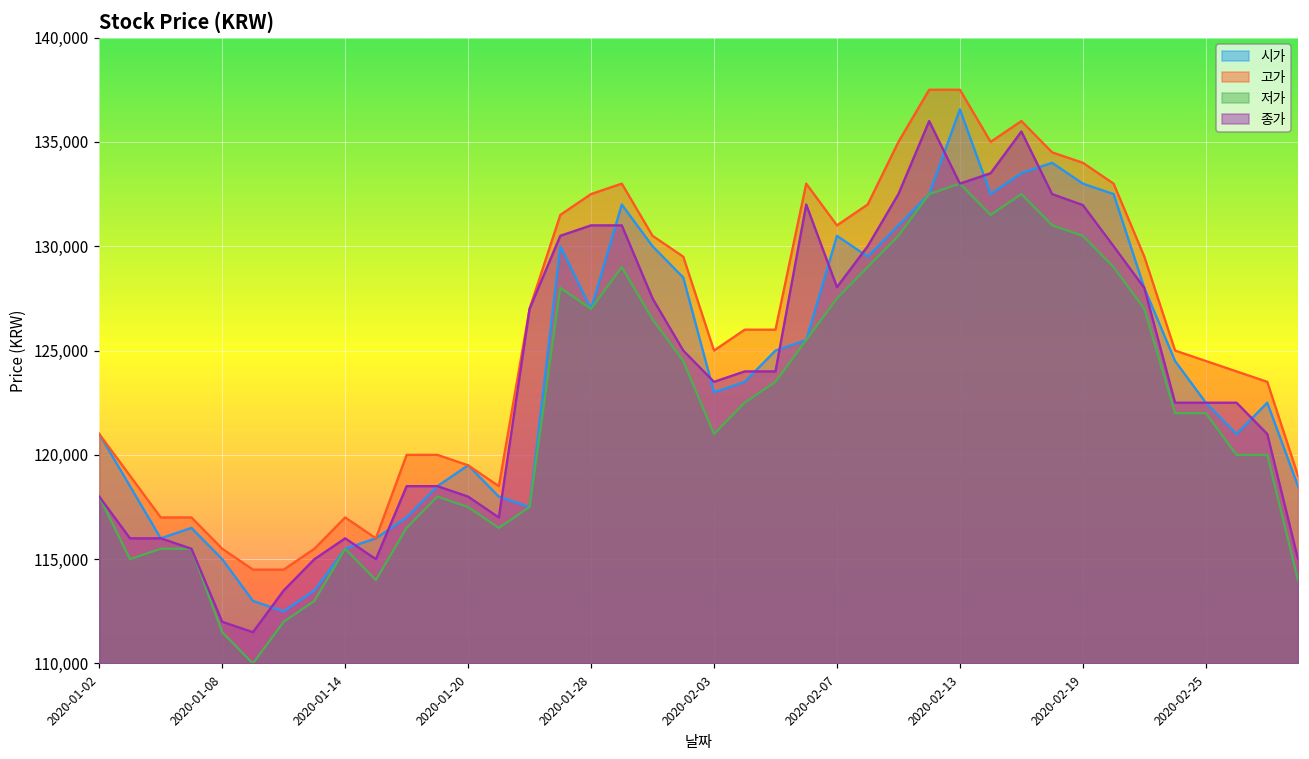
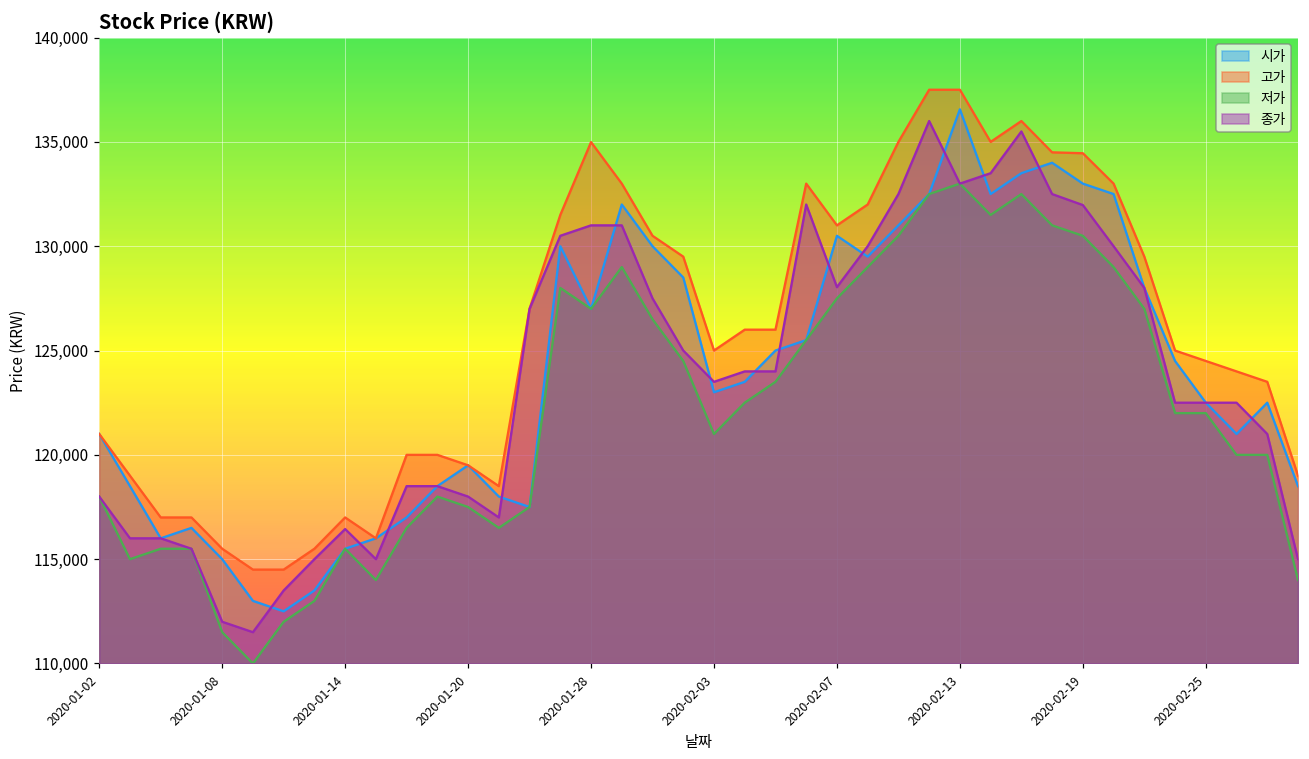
종가, 2020-01-14: 116,000 -> 116,400
고가, 2020-01-28: 132,500 -> 135,000
고가, 2020-02-19: 134,000 -> 134,500
